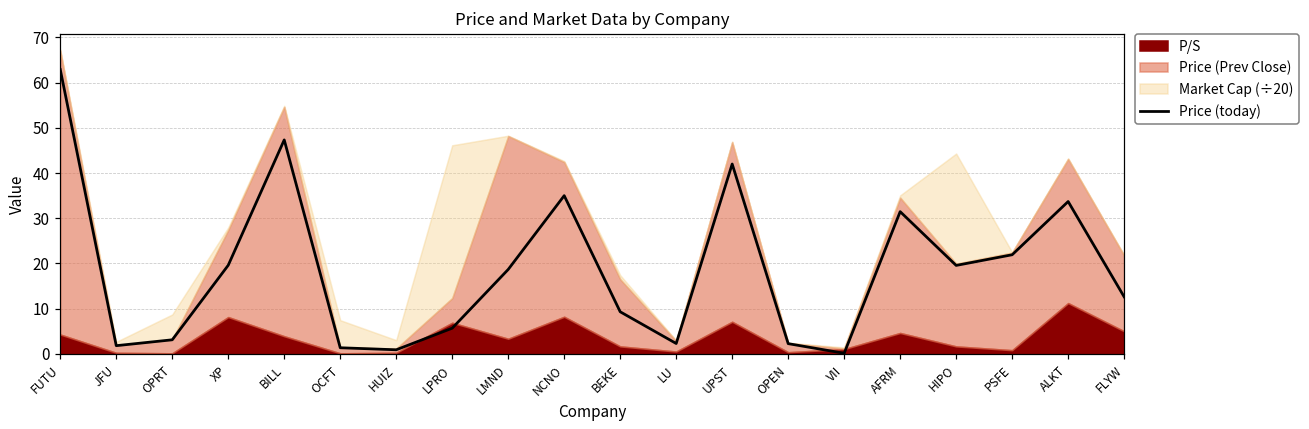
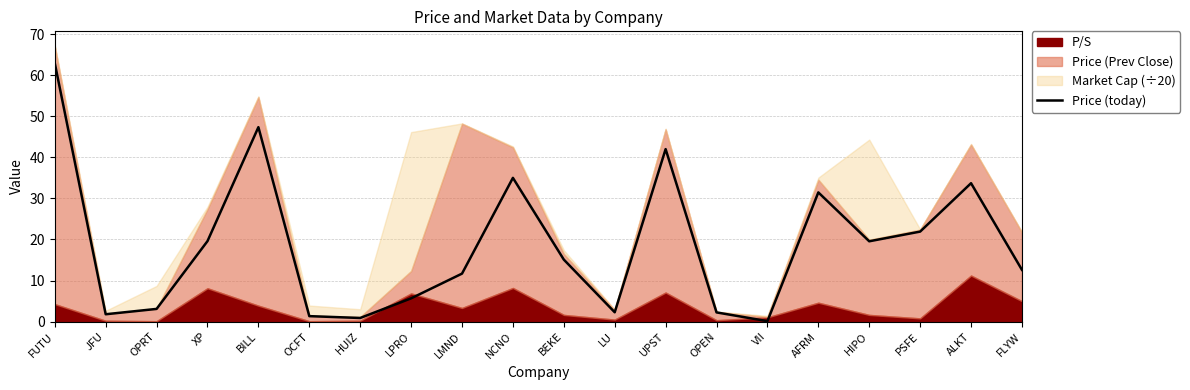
Market Cap (÷20), OCFT: 6 -> 2
Price (today), LMND: 19 -> 12
Price (today), BEKE: 9 -> 15
